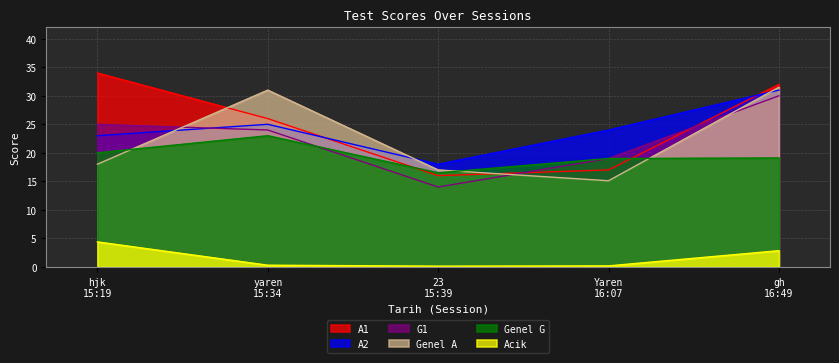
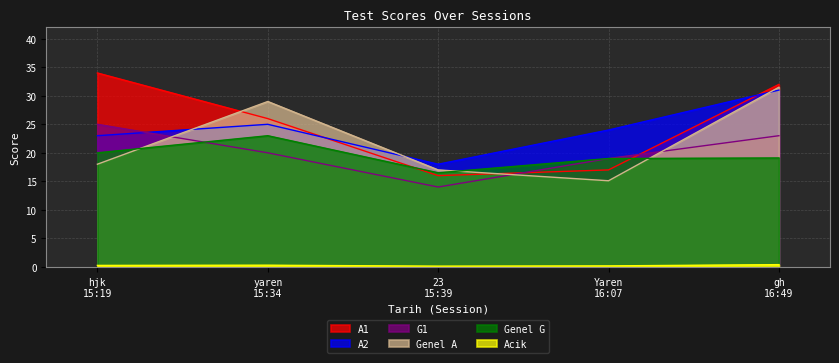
Acik, hjk 15:19: 4 -> 0
G1, yaren 15:34: 24 -> 20
Genel A, yaren 15:34: 31 -> 29
G1, gh 16:49: 30 -> 23
Acik, gh 16:49: 3 -> 0
